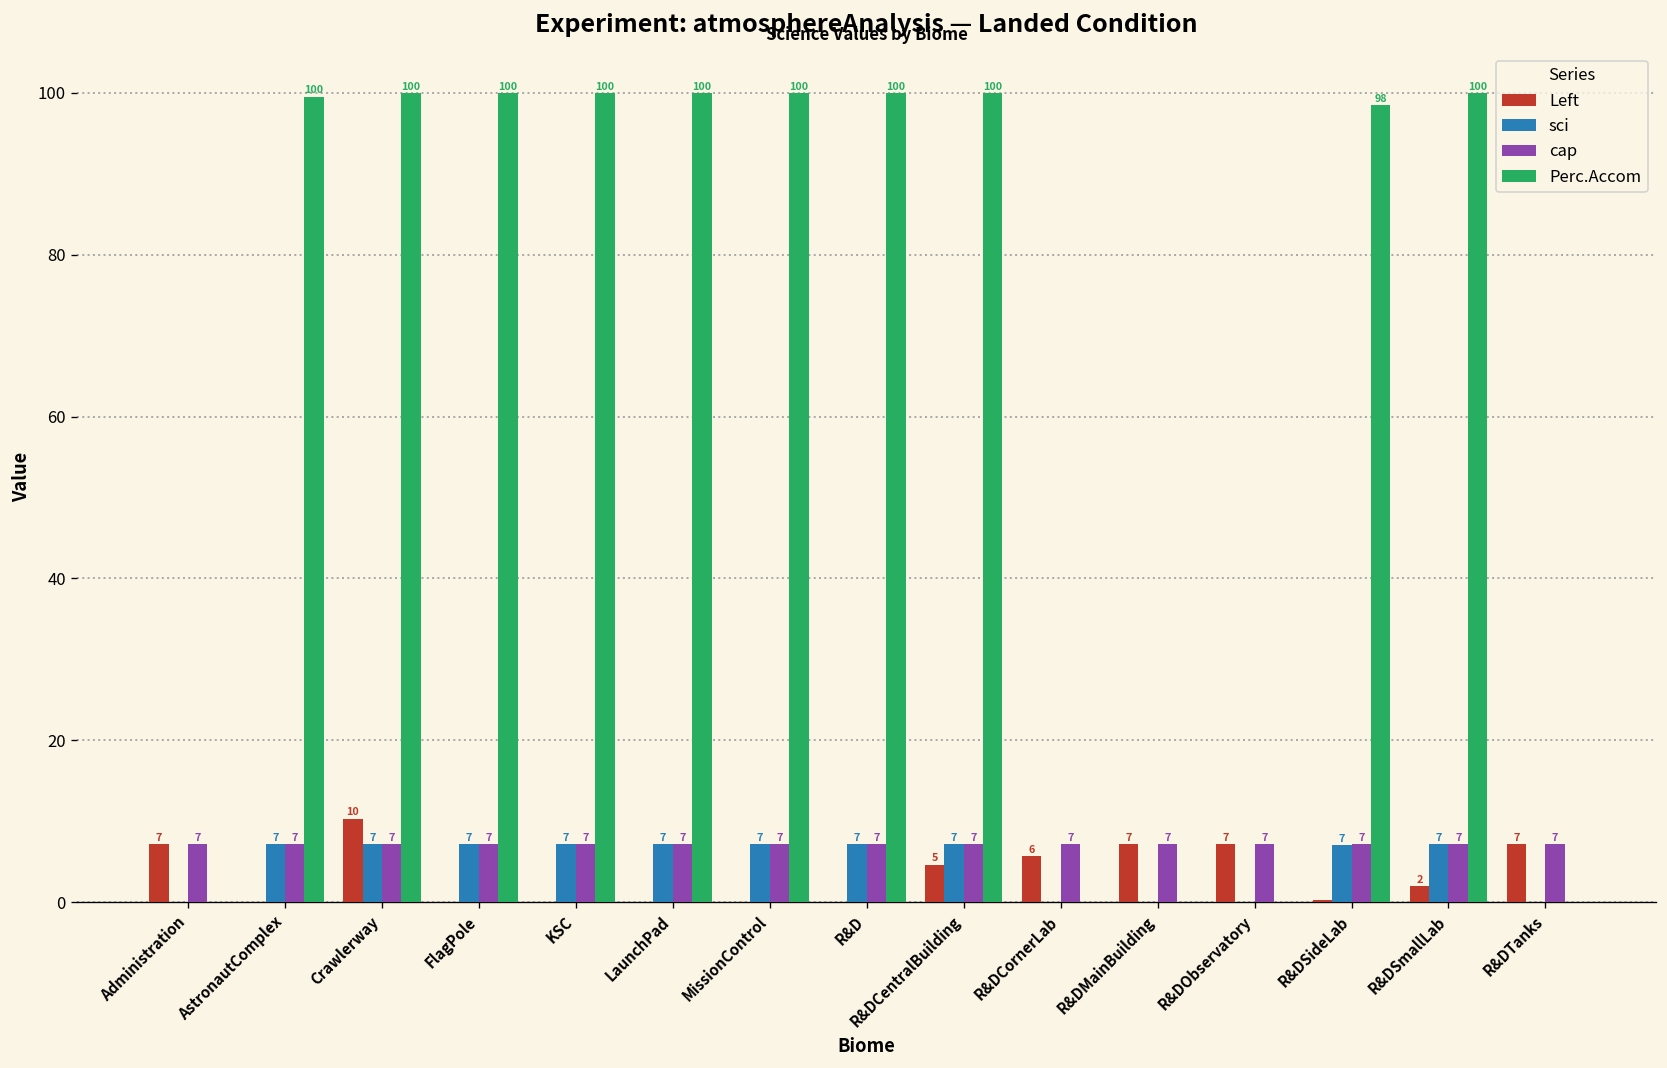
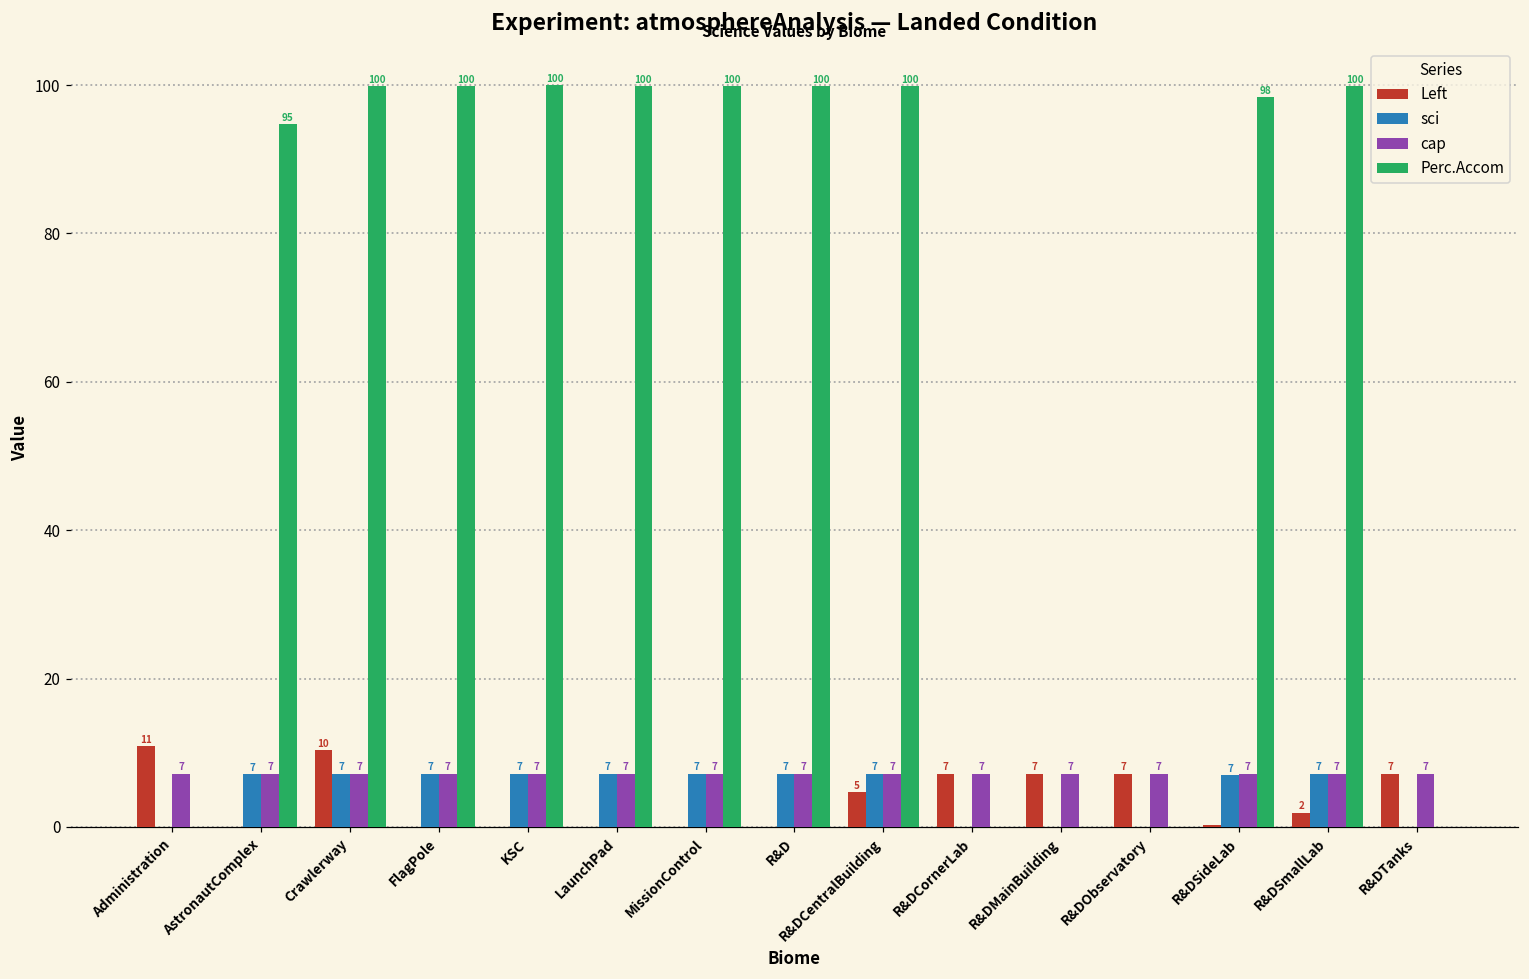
Left, Administration: 7 -> 11
Perc.Accom, AstronautComplex: 100 -> 95
Left, R&DCornerLab: 6 -> 7
